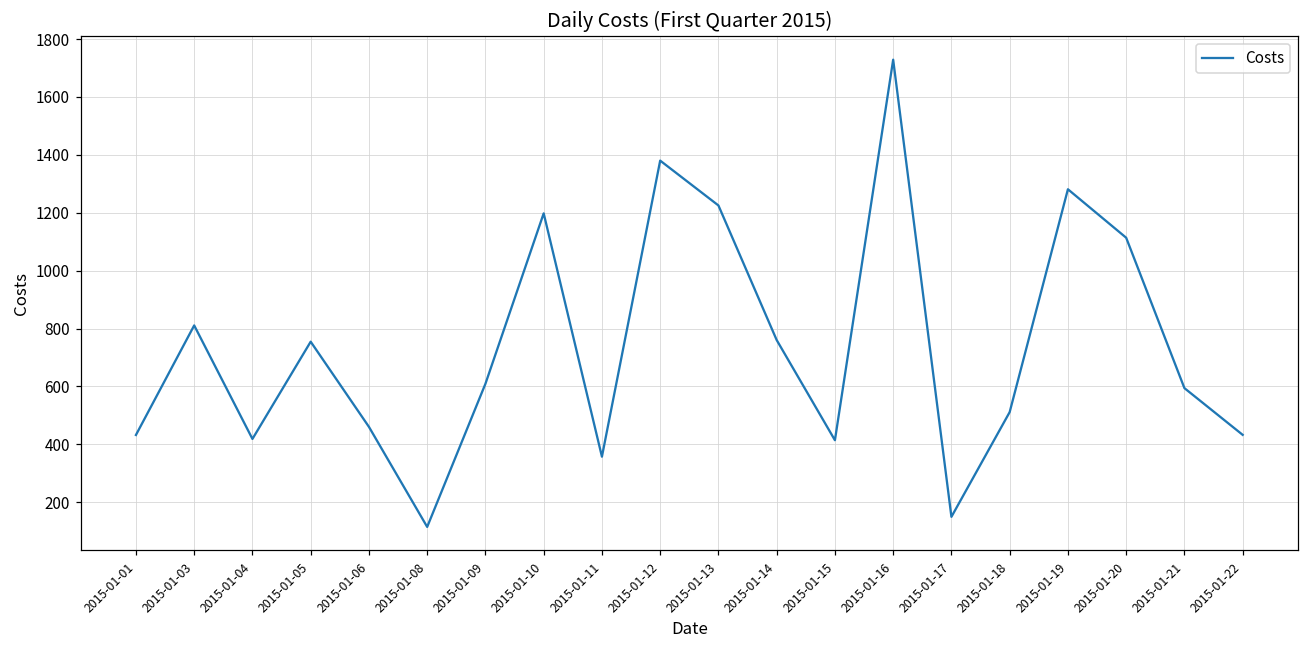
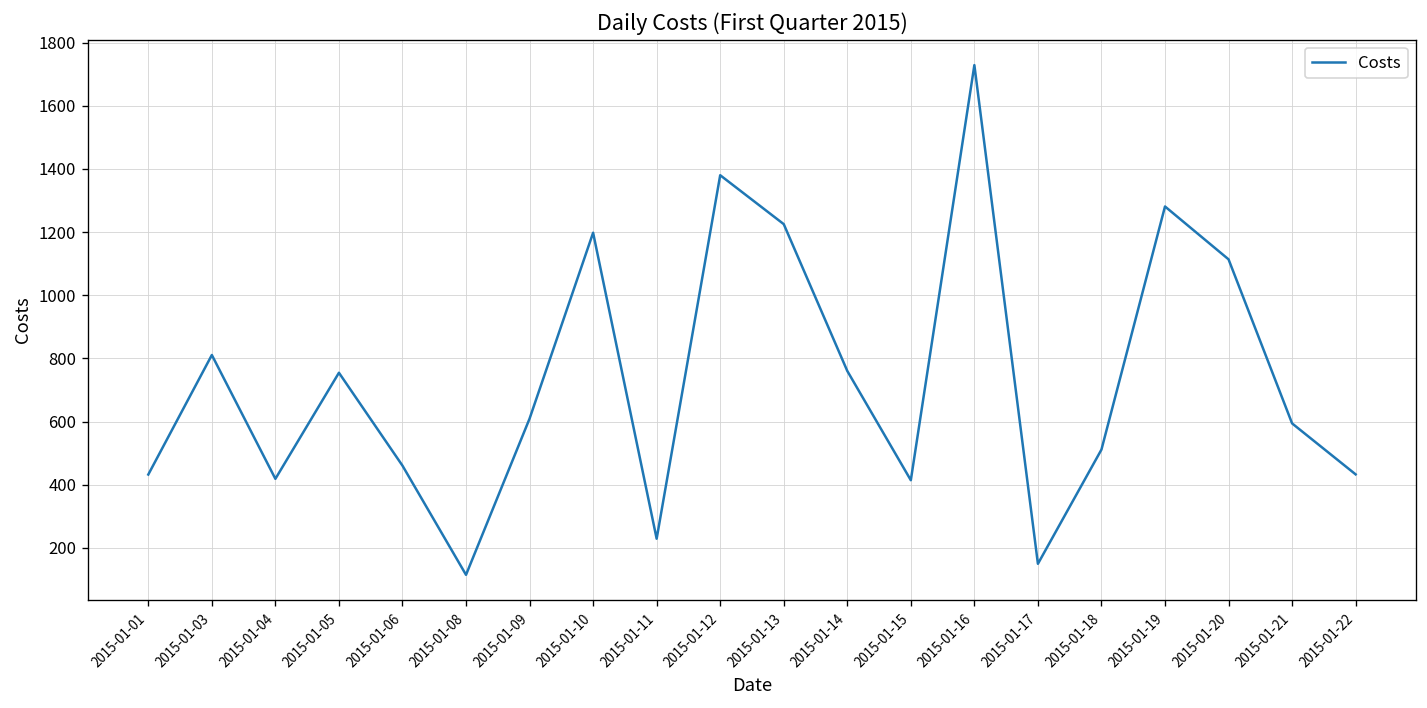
2015-01-11: 360 -> 230
